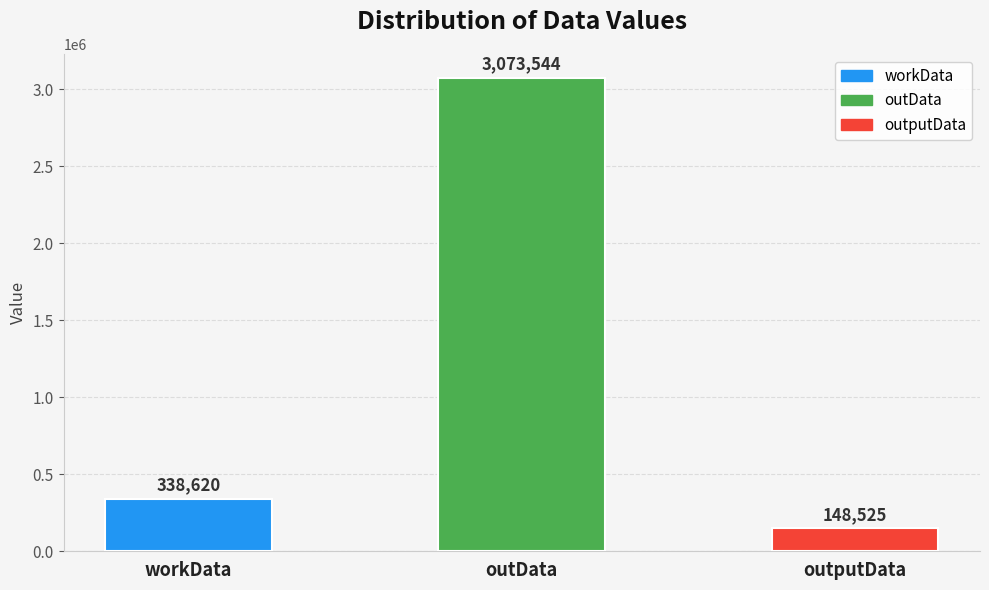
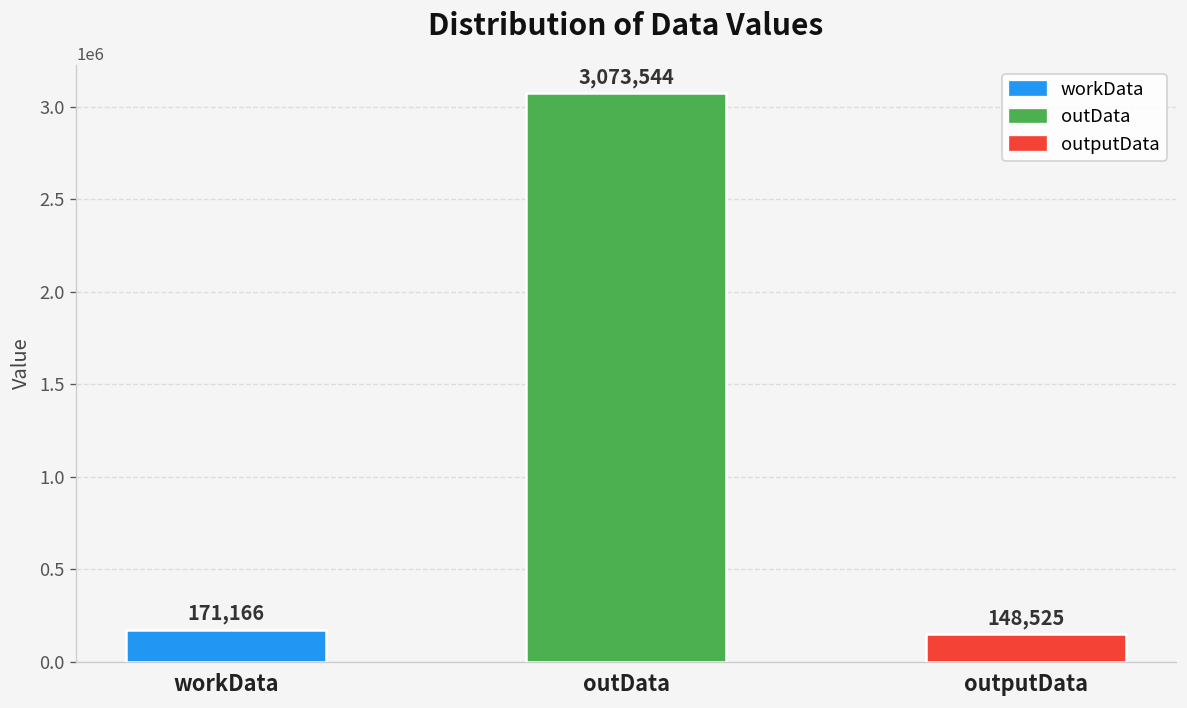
workData: 338,620 -> 171,166
